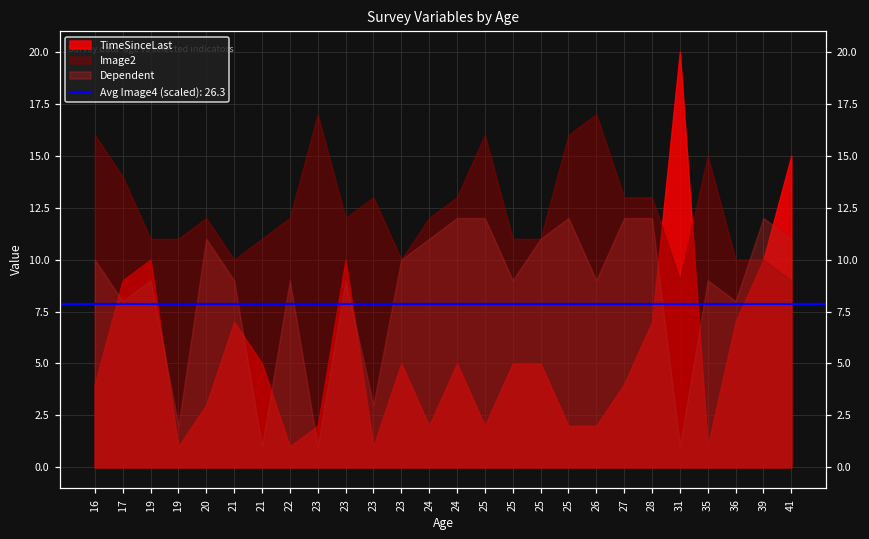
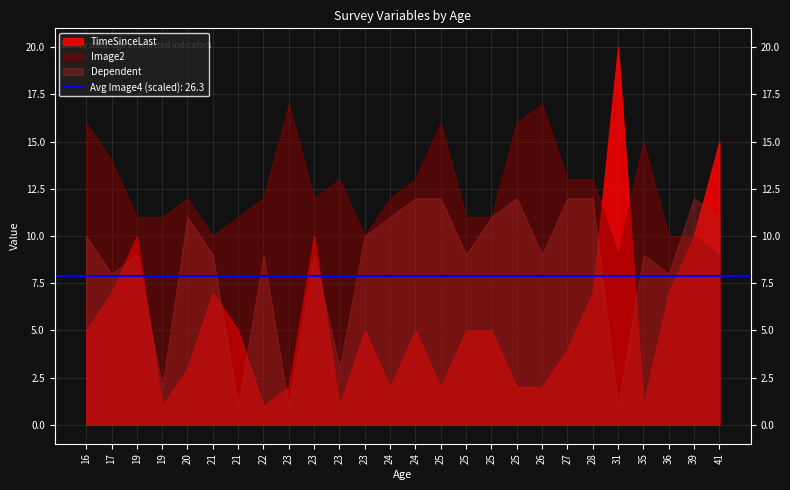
TimeSinceLast, 16: 4 -> 5
TimeSinceLast, 17: 9 -> 7
